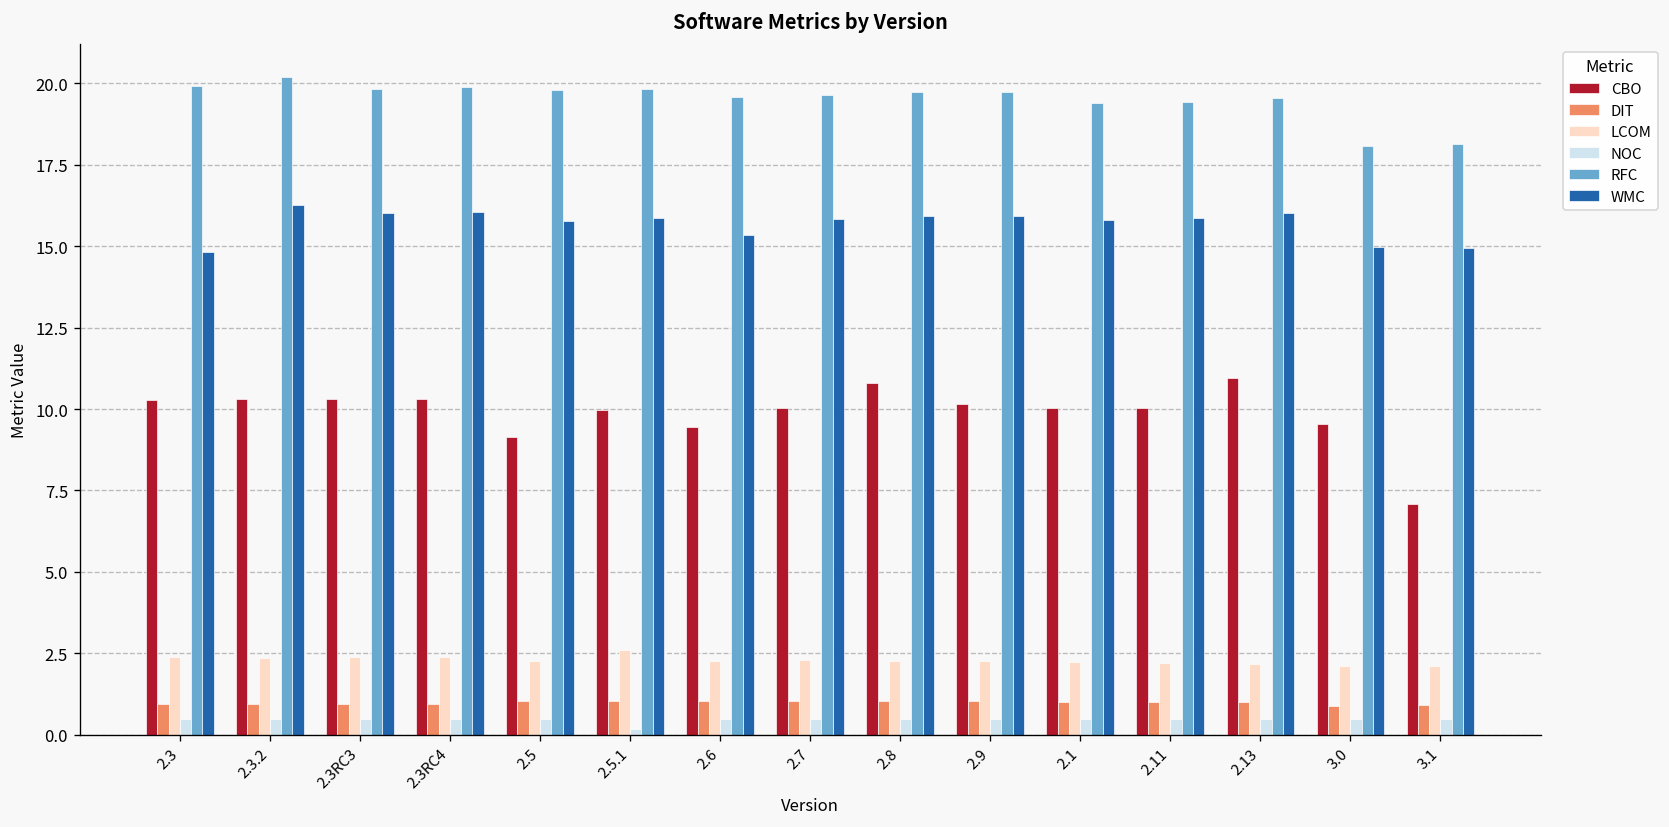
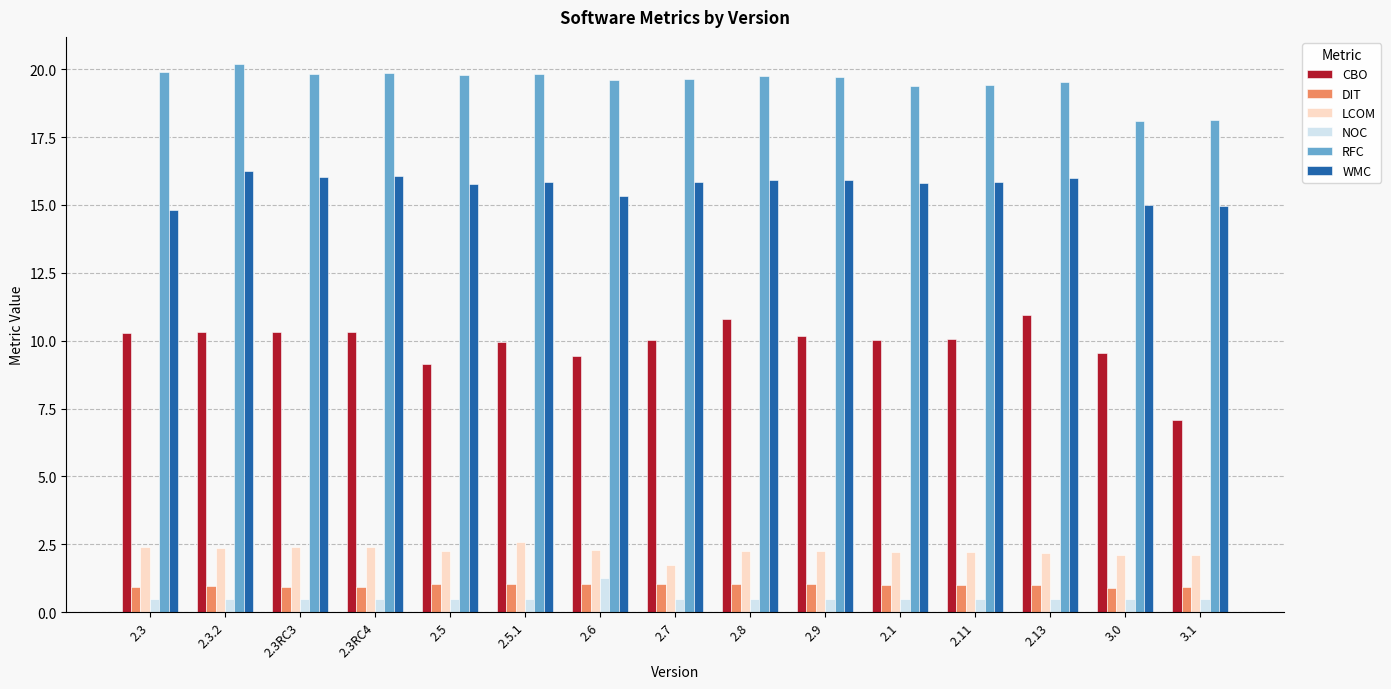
NOC, 2.5.1: 0.2 -> 0.5
NOC, 2.6: 0.5 -> 1.3
LCOM, 2.7: 2.3 -> 1.7
